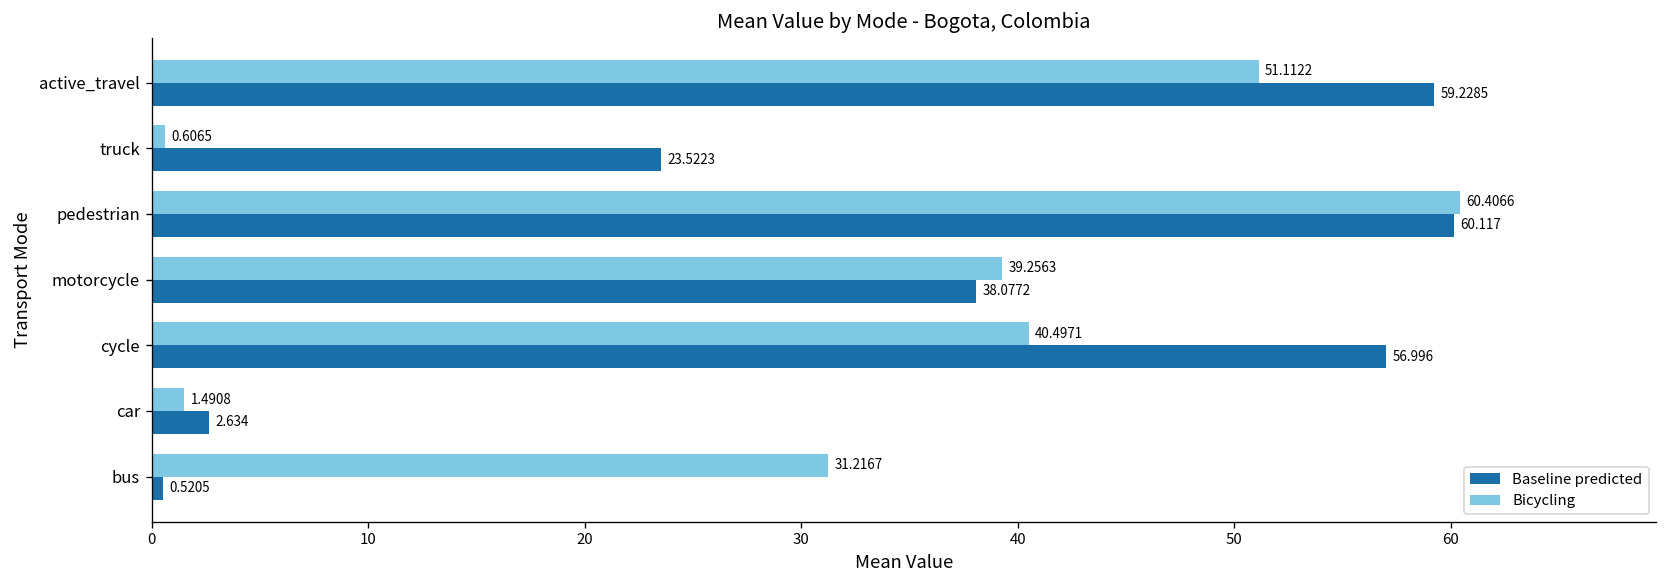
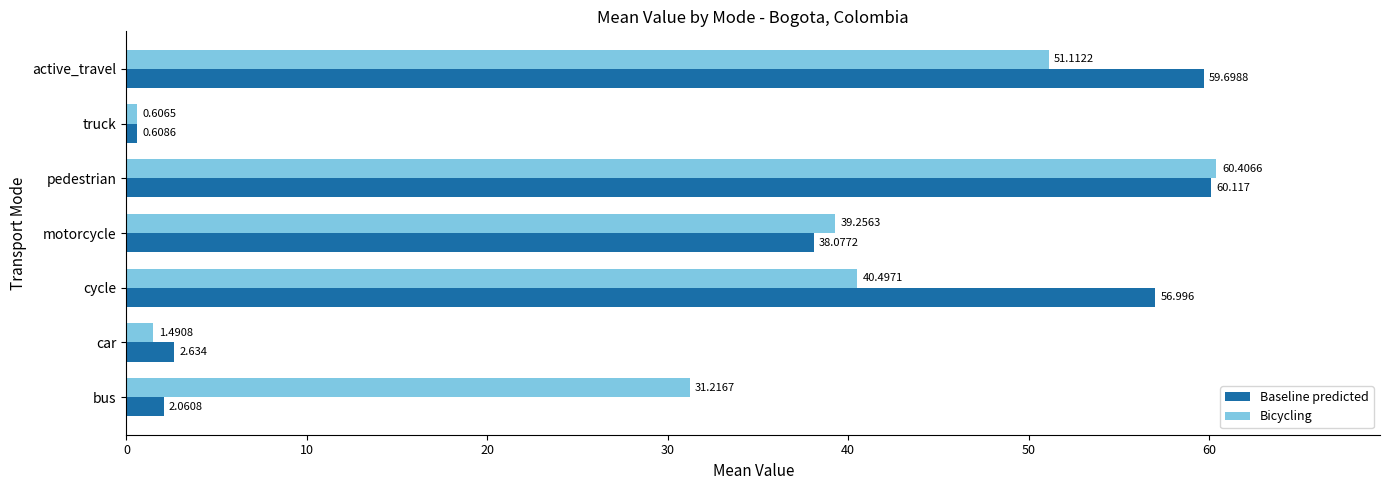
Baseline predicted, active_travel: 59.2285 -> 59.6988
Baseline predicted, truck: 23.5223 -> 0.6086
Baseline predicted, bus: 0.5205 -> 2.0608
